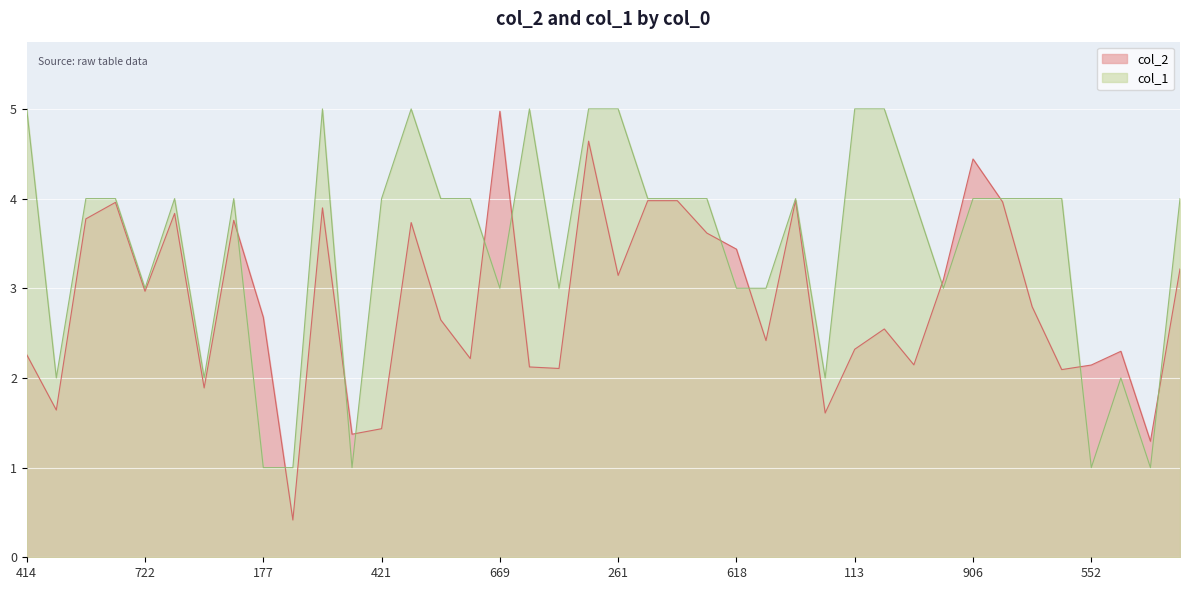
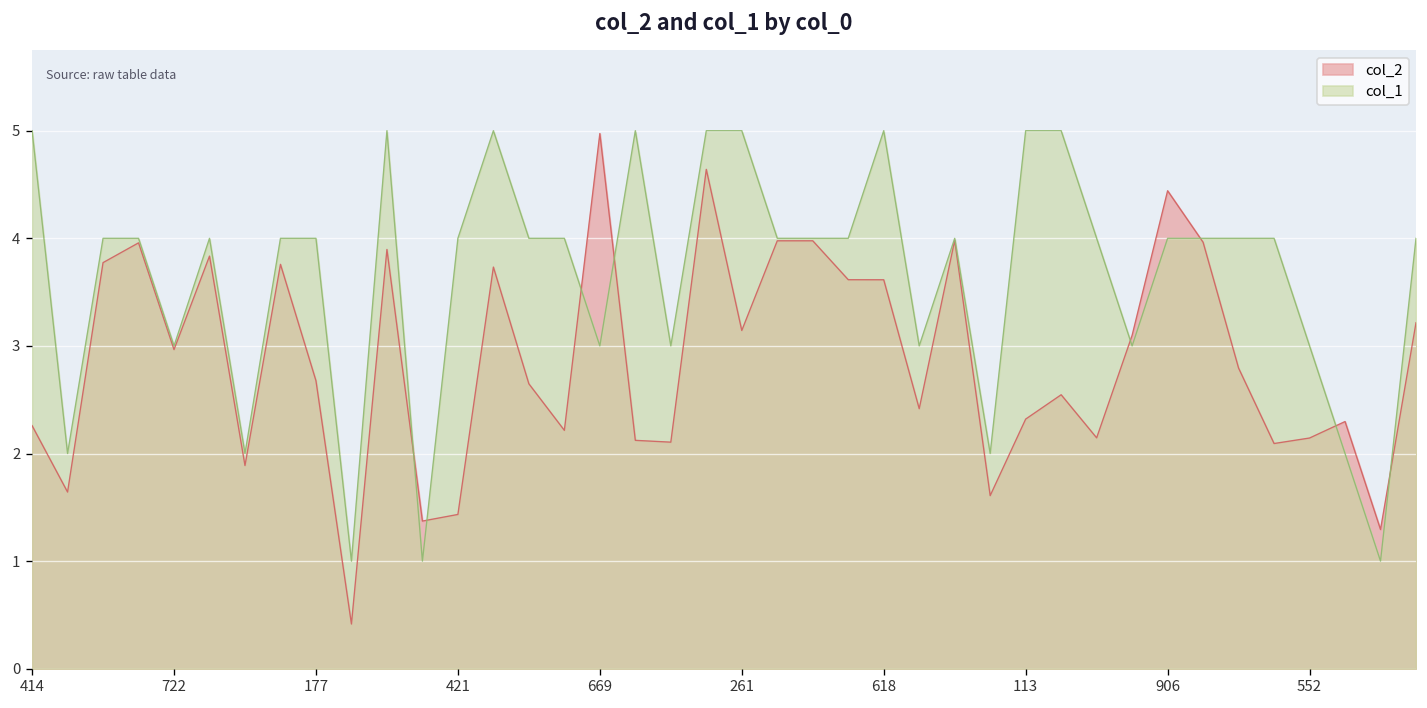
col_1, 177: 1 -> 4
col_2, 618: 3.4 -> 3.6
col_1, 618: 3 -> 5
col_1, 552: 1 -> 3
